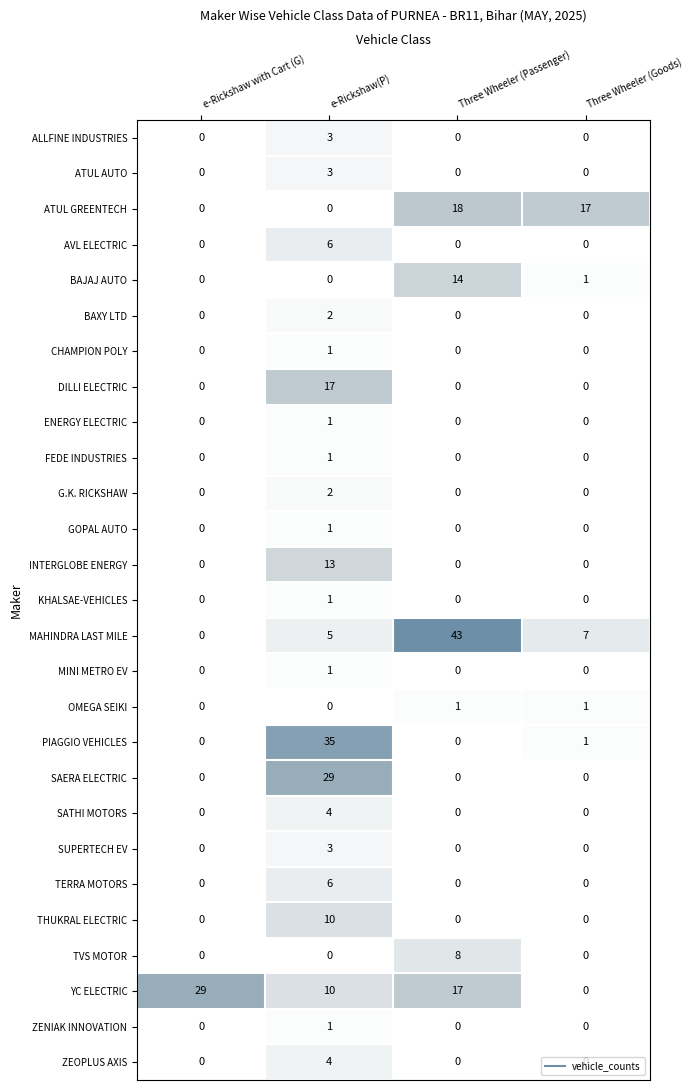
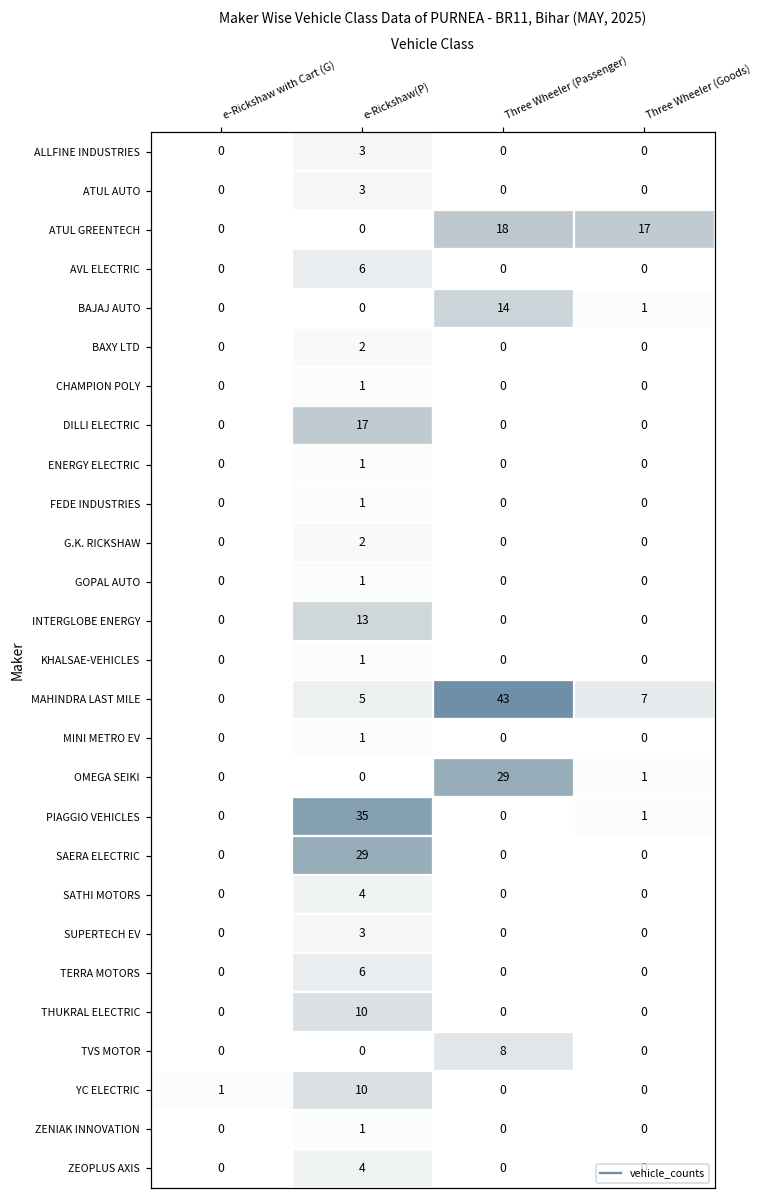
OMEGA SEIKI, Three Wheeler (Passenger): 1 -> 29
YC ELECTRIC, e-Rickshaw with Cart (G): 29 -> 1
YC ELECTRIC, Three Wheeler (Passenger): 17 -> 0
